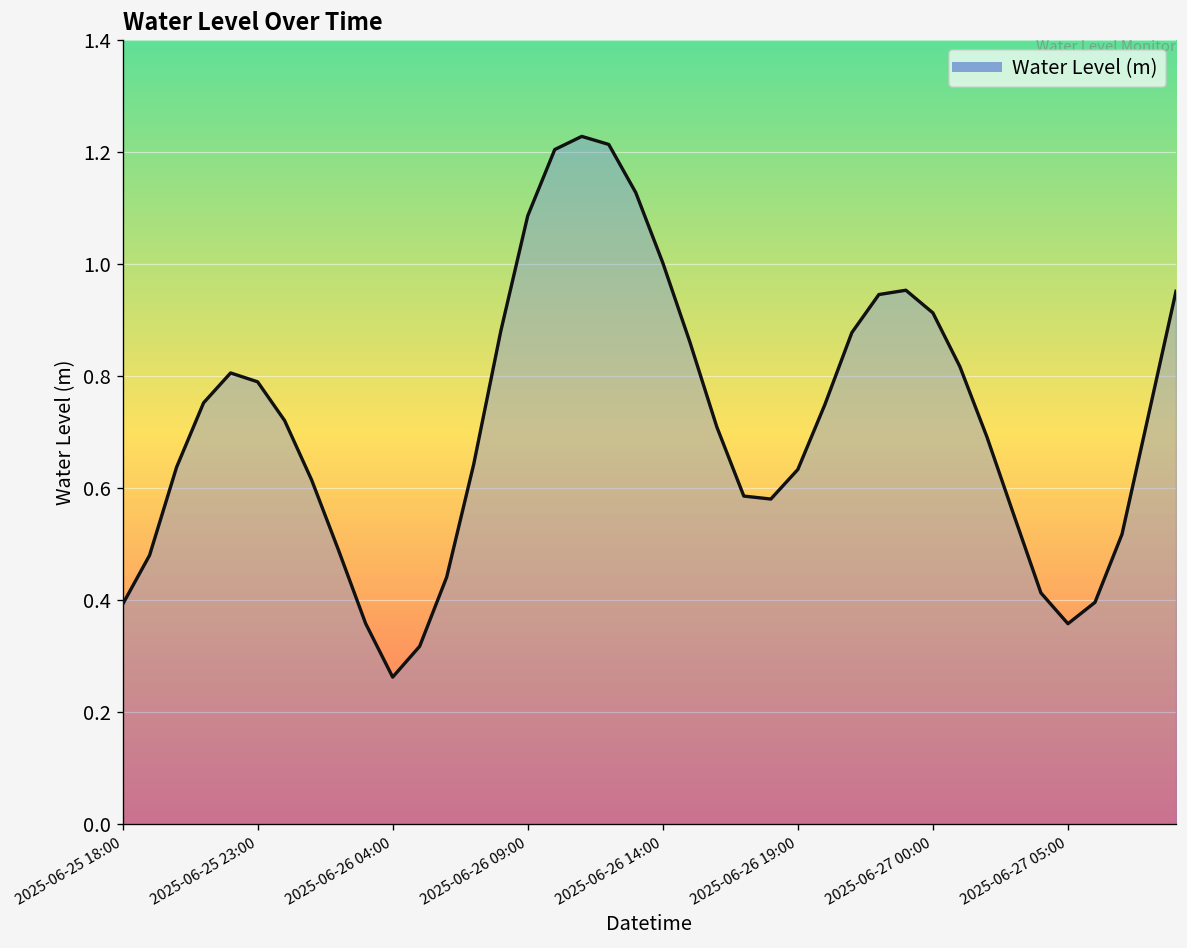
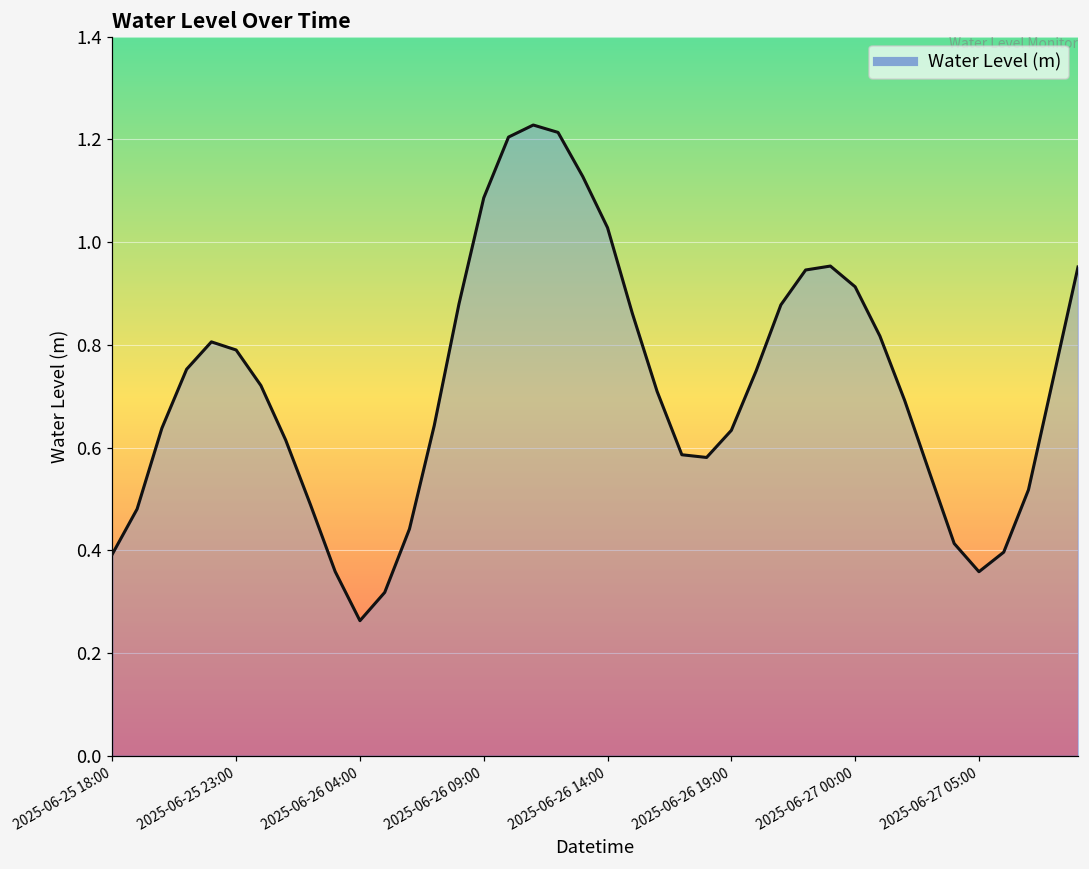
2025-06-26 14:00: 1.00 -> 1.03
